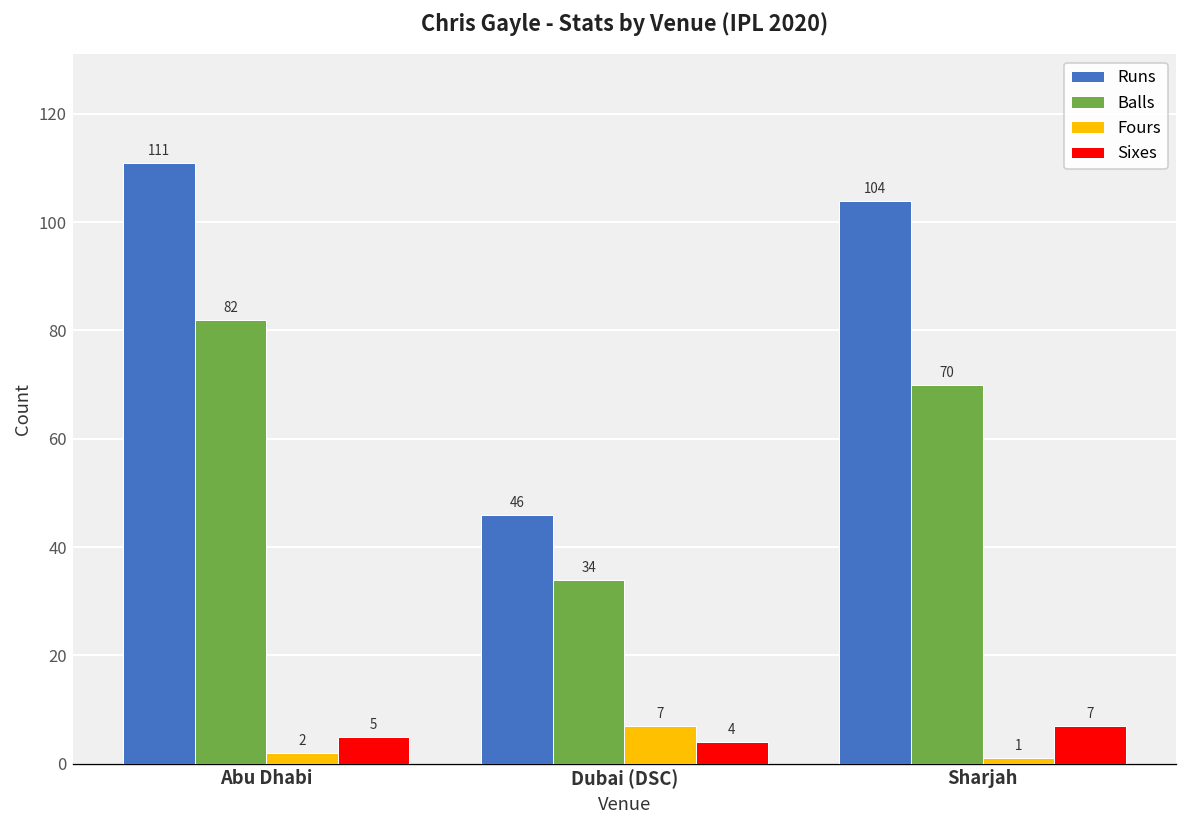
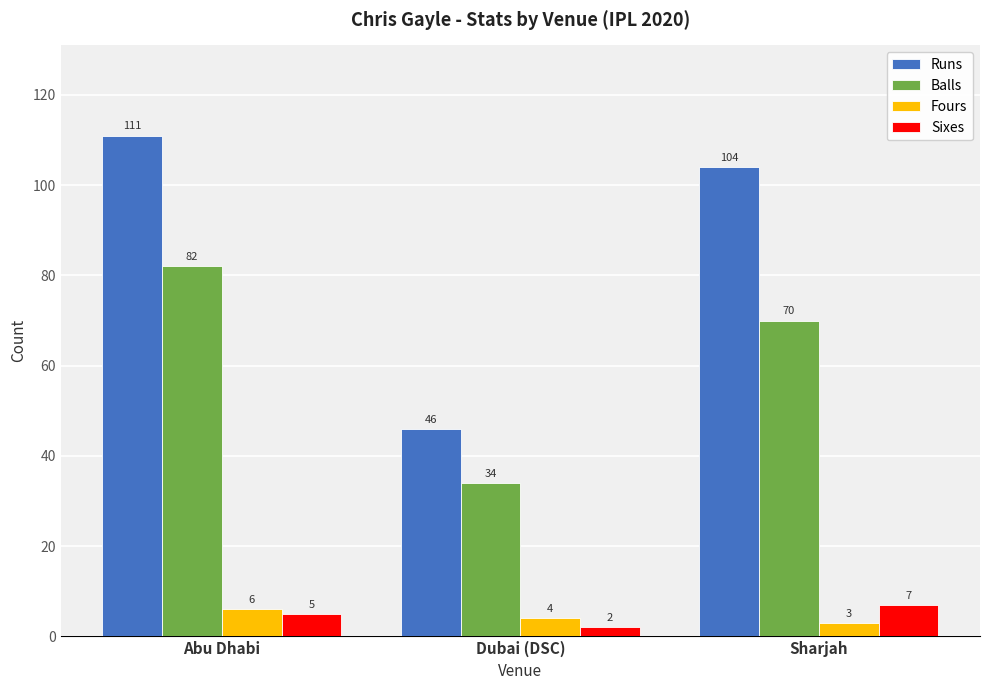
Fours, Abu Dhabi: 2 -> 6
Fours, Dubai (DSC): 7 -> 4
Sixes, Dubai (DSC): 4 -> 2
Fours, Sharjah: 1 -> 3
